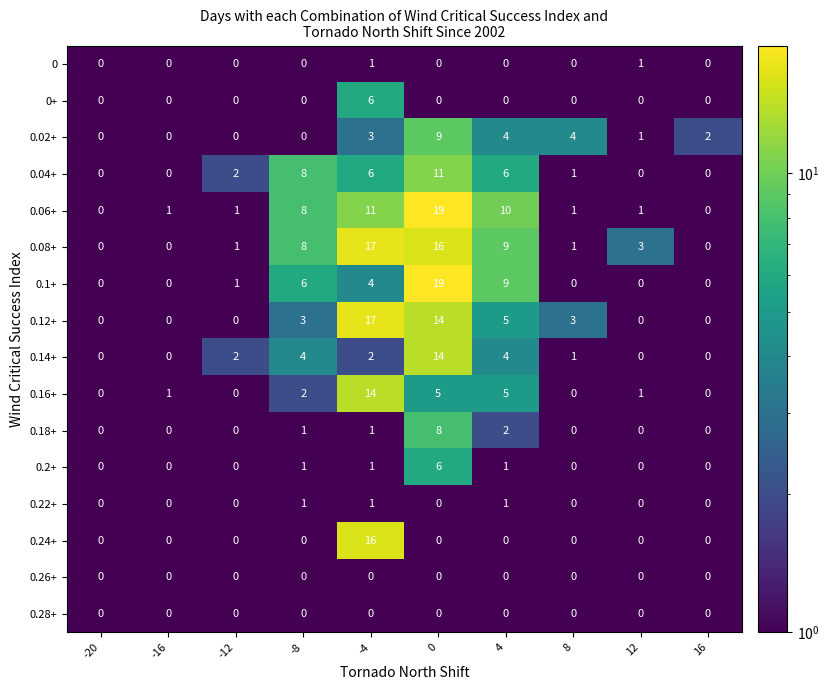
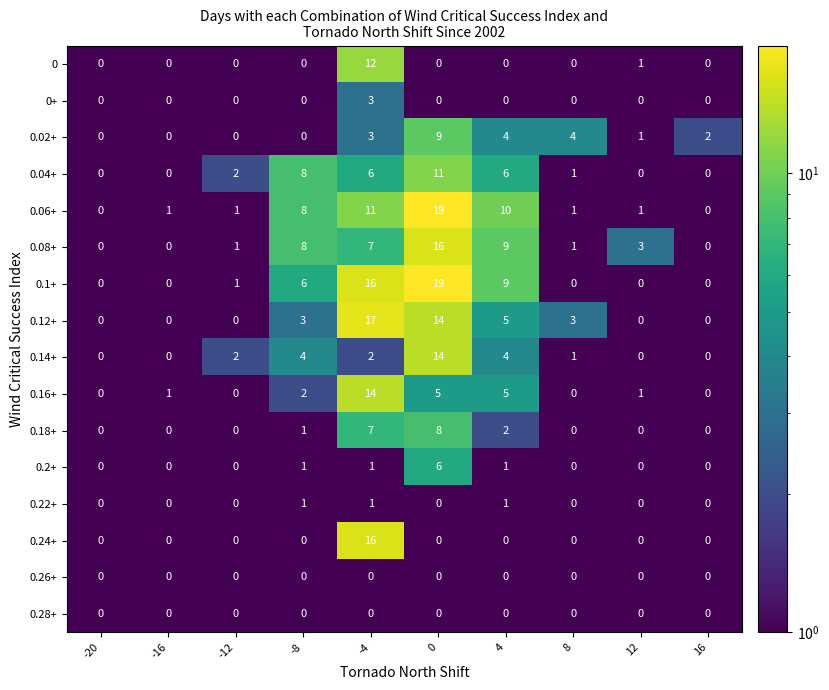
0, -4: 1 -> 12
0+, -4: 6 -> 3
0.08+, -4: 17 -> 7
0.1+, -4: 4 -> 16
0.18+, -4: 1 -> 7
